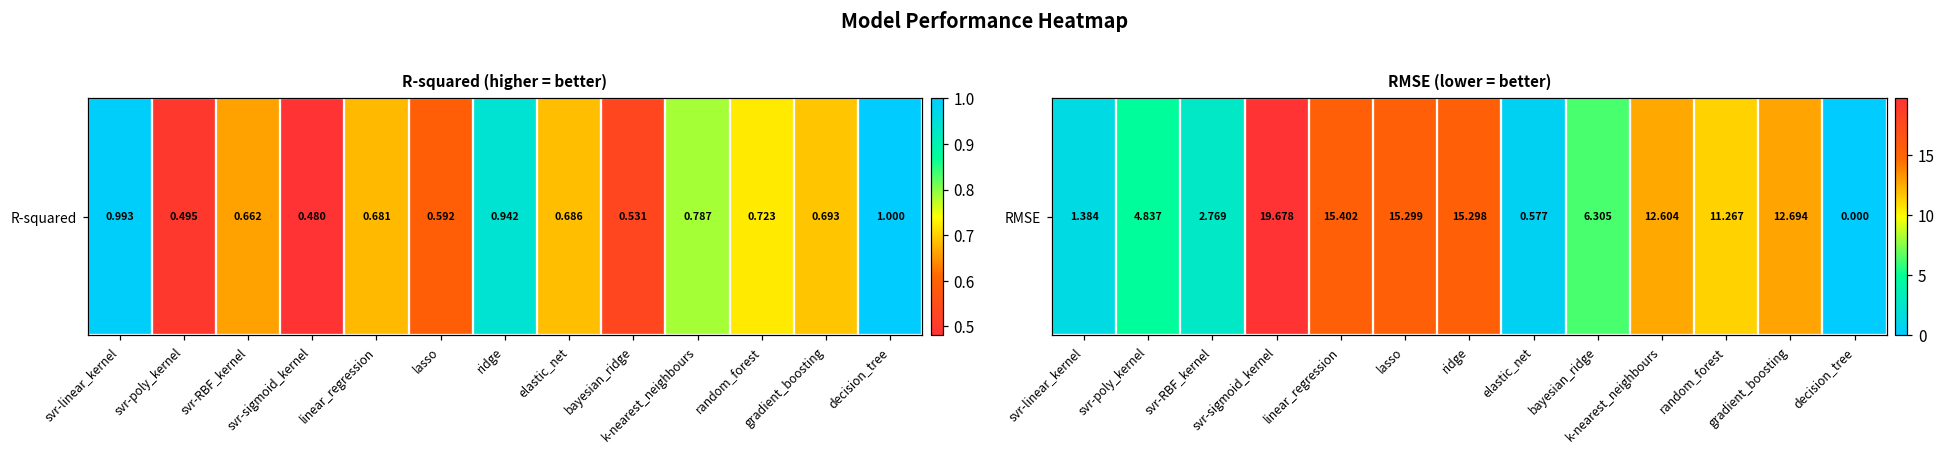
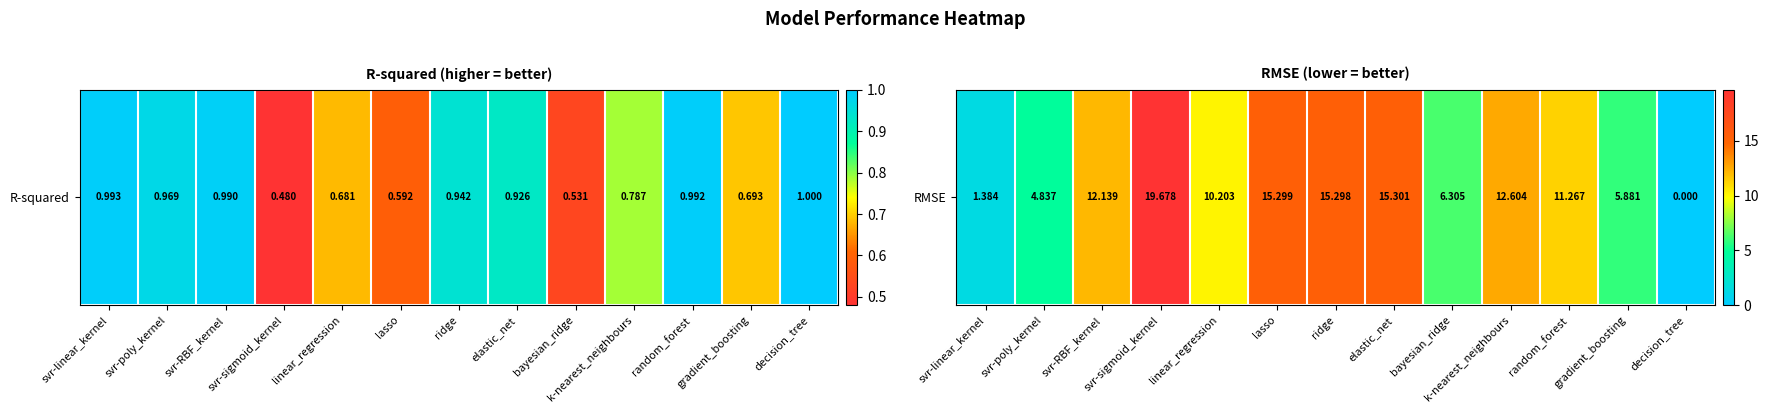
R-squared (higher = better), R-squared, svr-poly_kernel: 0.495 -> 0.969
R-squared (higher = better), R-squared, svr-RBF_kernel: 0.662 -> 0.990
R-squared (higher = better), R-squared, elastic_net: 0.686 -> 0.926
R-squared (higher = better), R-squared, random_forest: 0.723 -> 0.992
RMSE (lower = better), RMSE, svr-RBF_kernel: 2.769 -> 12.139
RMSE (lower = better), RMSE, linear_regression: 15.402 -> 10.203
RMSE (lower = better), RMSE, elastic_net: 0.577 -> 15.301
RMSE (lower = better), RMSE, gradient_boosting: 12.694 -> 5.881
